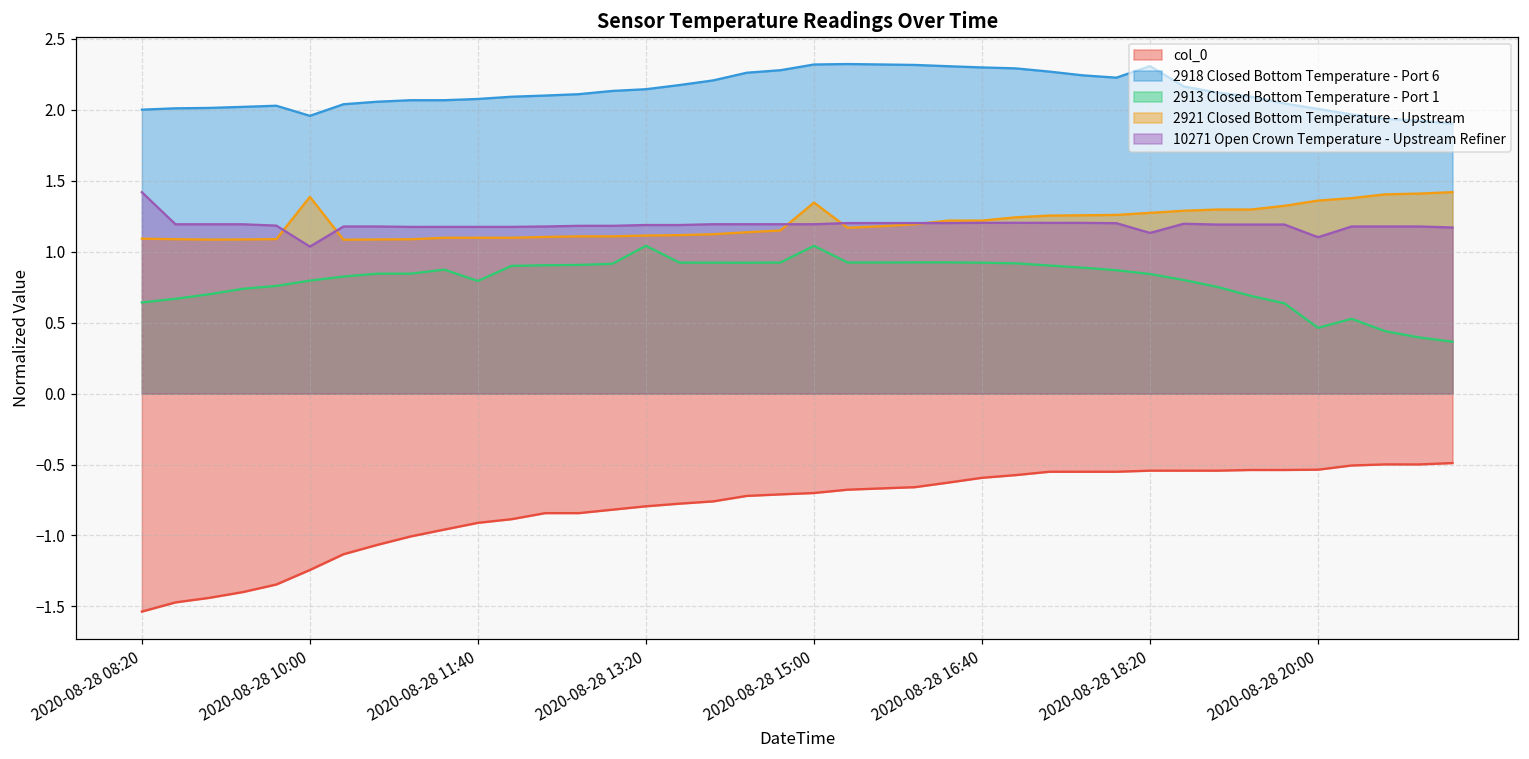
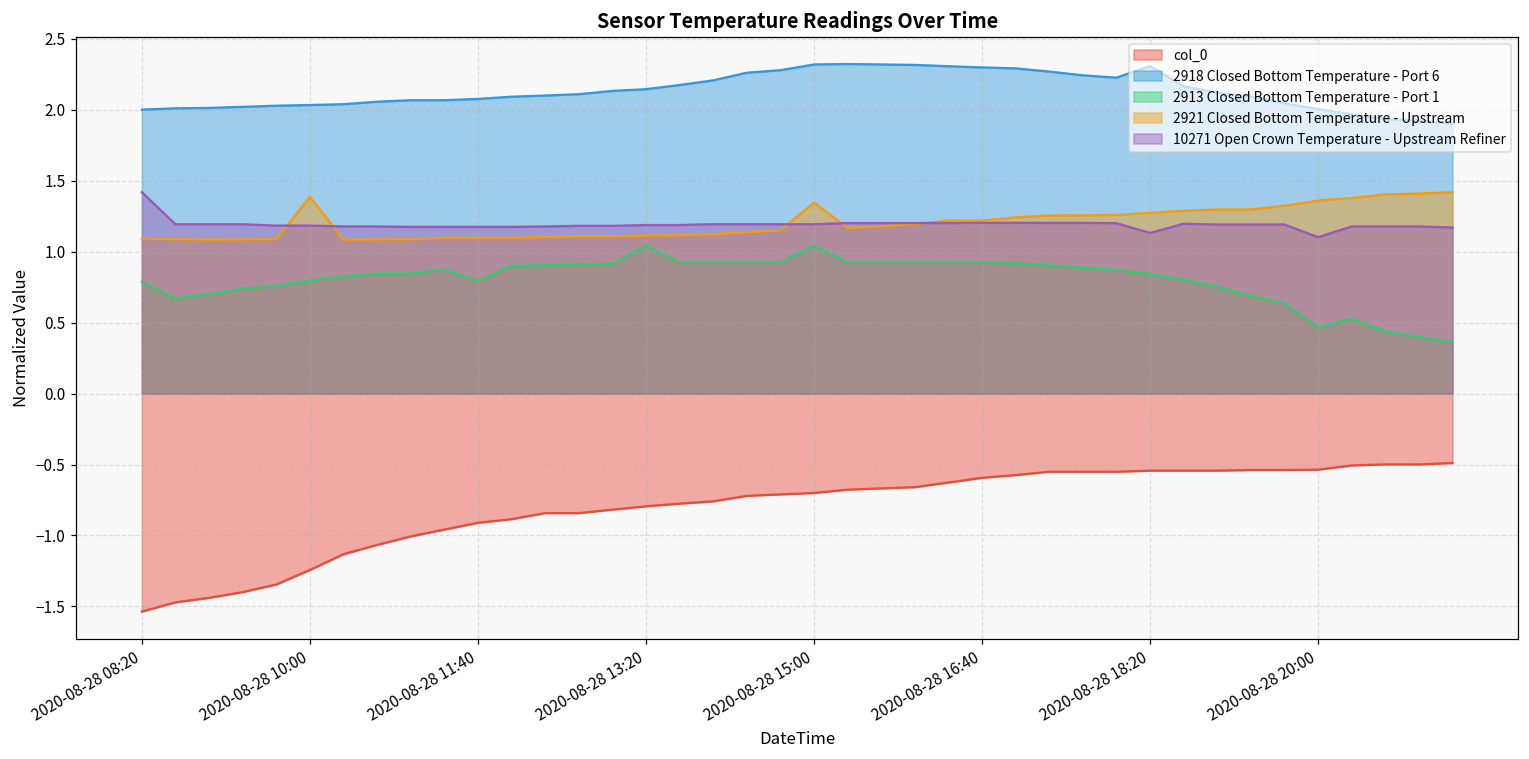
2913 Closed Bottom Temperature - Port 1, 2020-08-28 08:20: 0.64 -> 0.79
2918 Closed Bottom Temperature - Port 6, 2020-08-28 10:00: 1.96 -> 2.03
10271 Open Crown Temperature - Upstream Refiner, 2020-08-28 10:00: 1.04 -> 1.18
